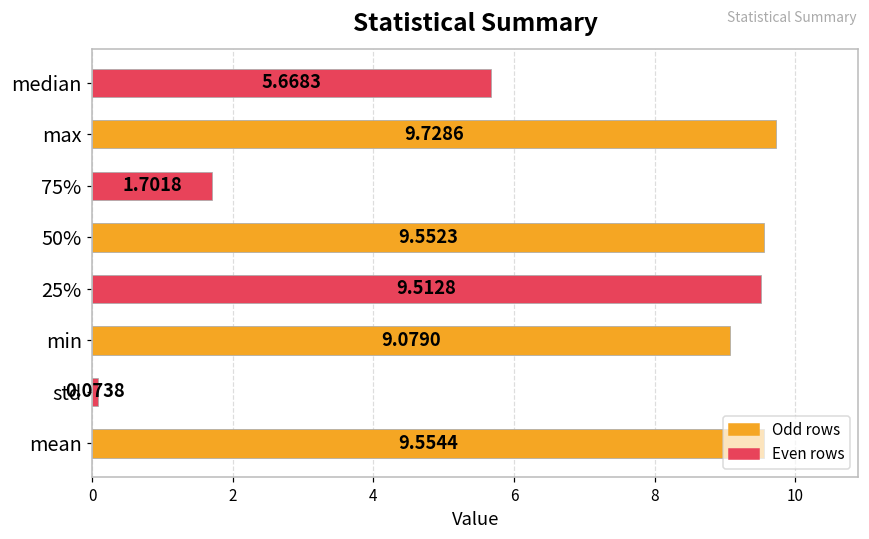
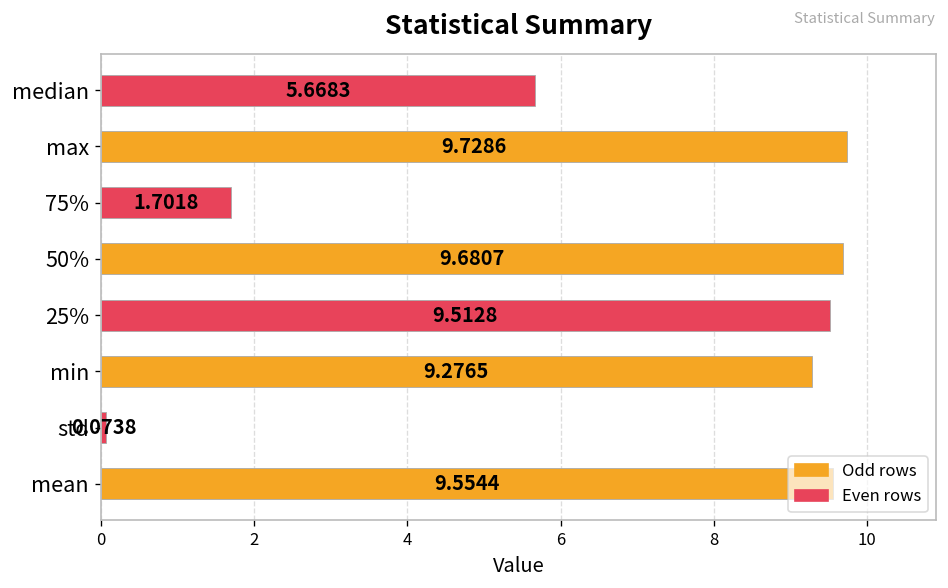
50%: 9.5523 -> 9.6807
min: 9.0790 -> 9.2765
